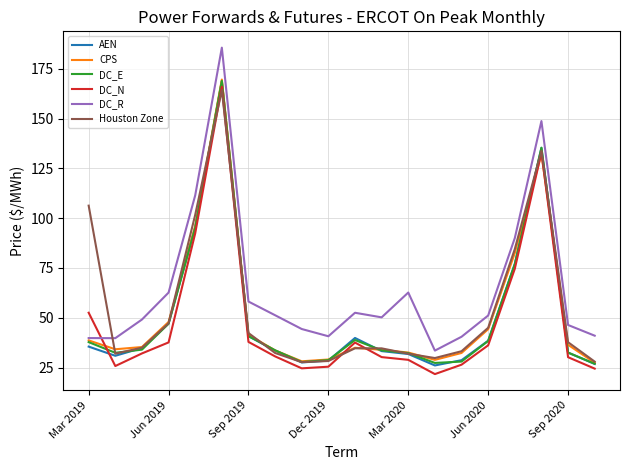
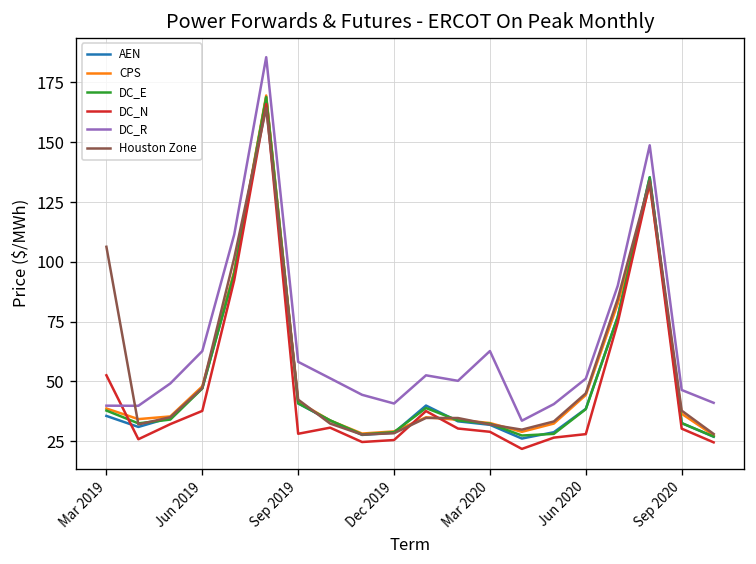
DC_N, Sep 2019: 38 -> 28
DC_N, Jun 2020: 36 -> 28
